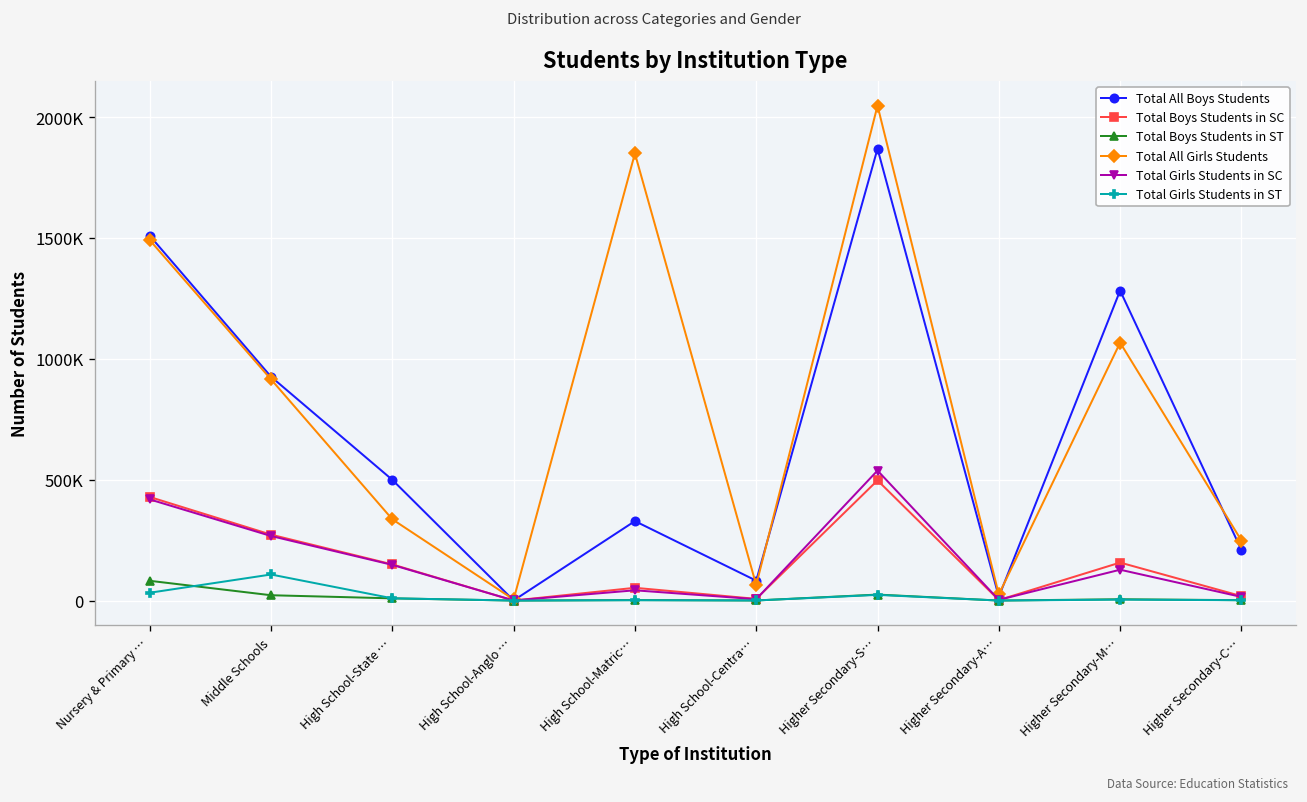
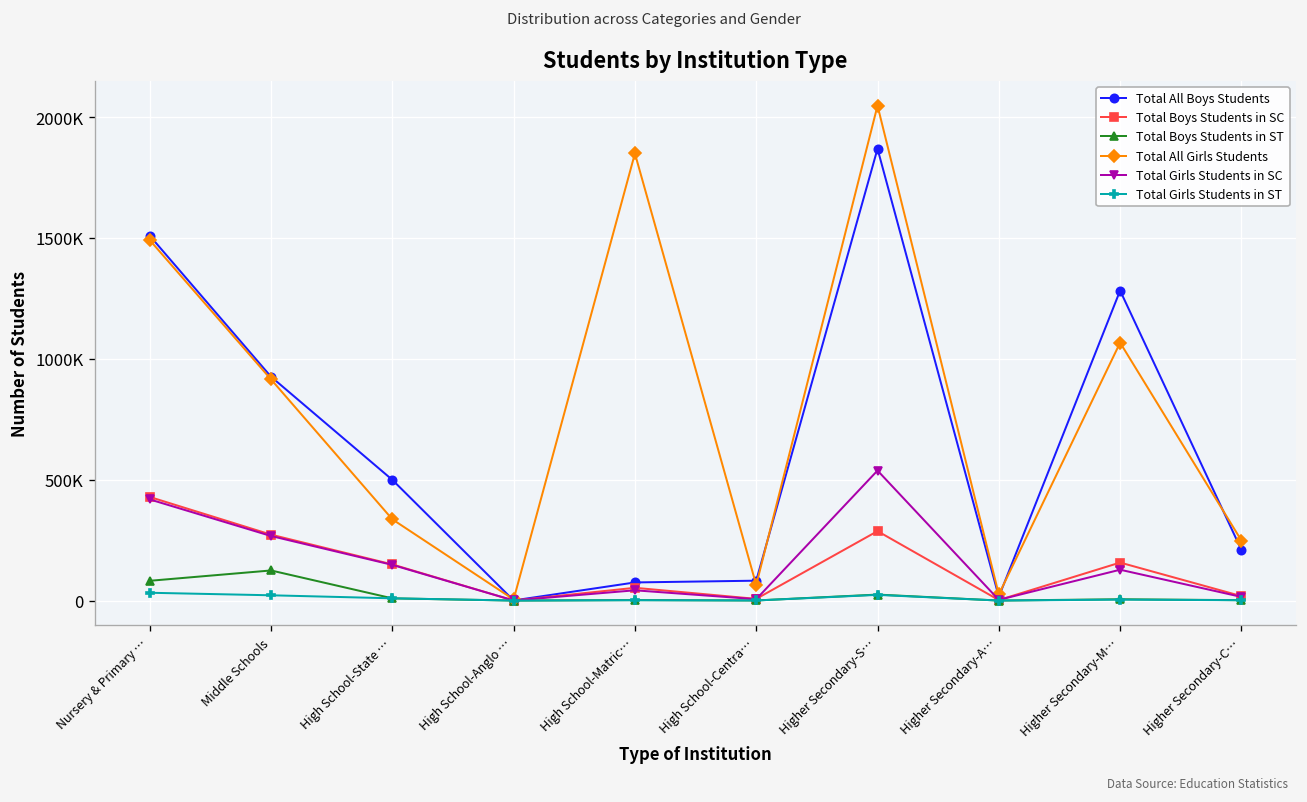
Total Boys Students in ST, Middle Schools: 20000 -> 120000
Total Girls Students in ST, Middle Schools: 110000 -> 20000
Total All Boys Students, High School-Matric…: 330000 -> 80000
Total Boys Students in SC, Higher Secondary-S…: 500000 -> 290000
